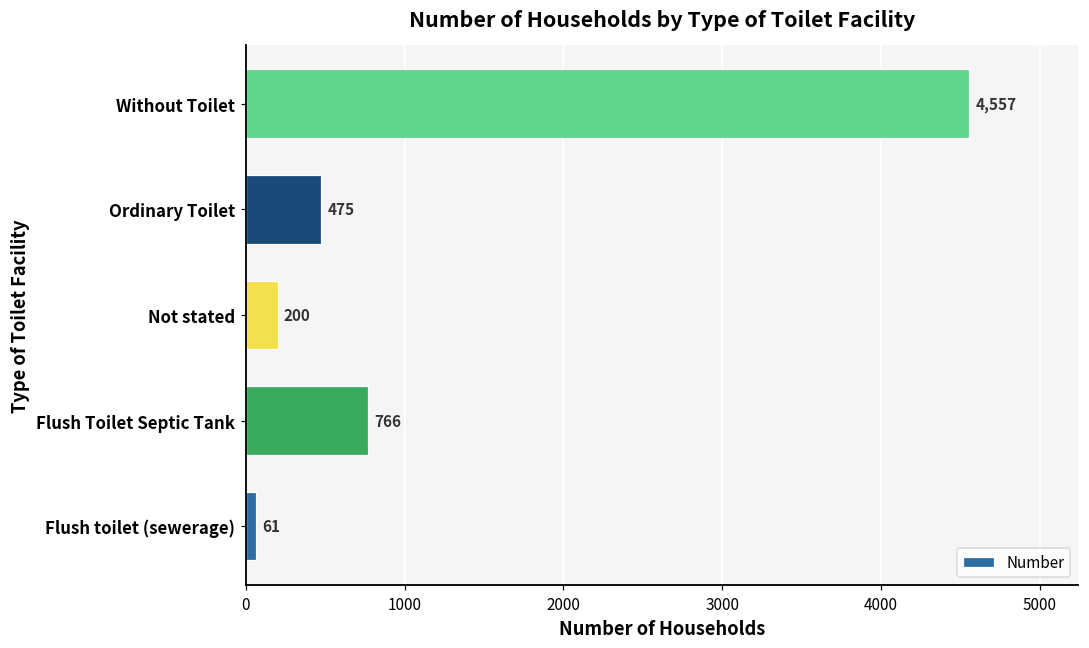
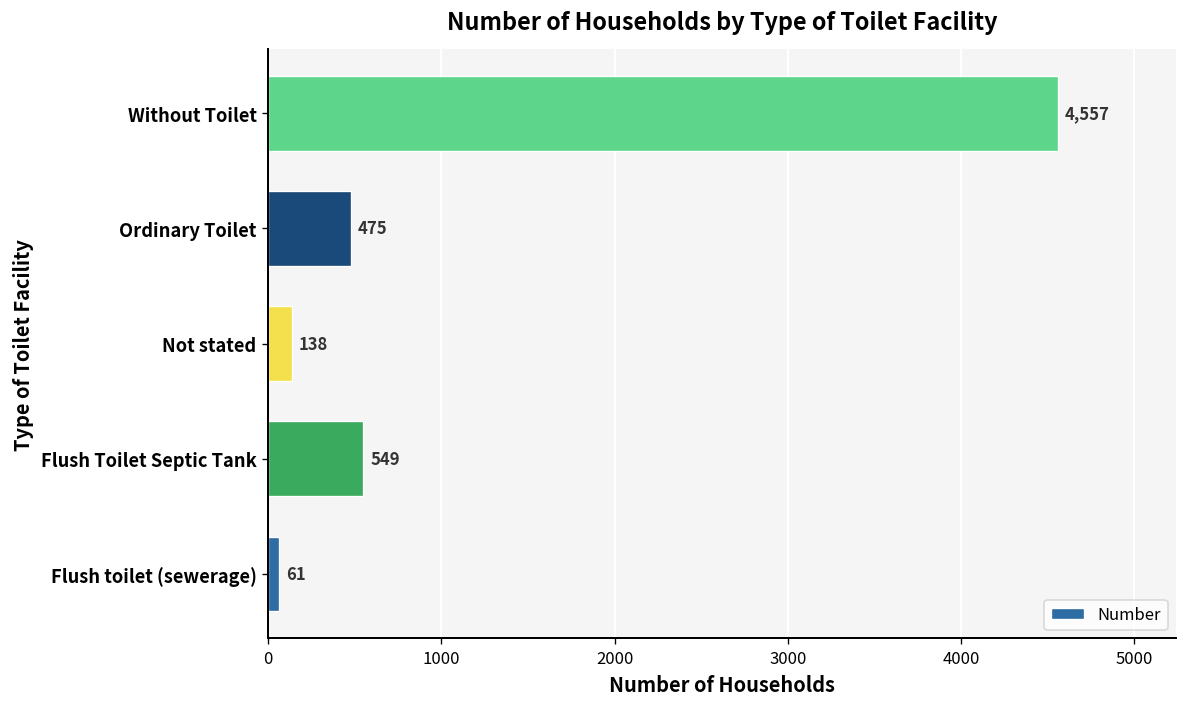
Not stated: 200 -> 138
Flush Toilet Septic Tank: 766 -> 549
